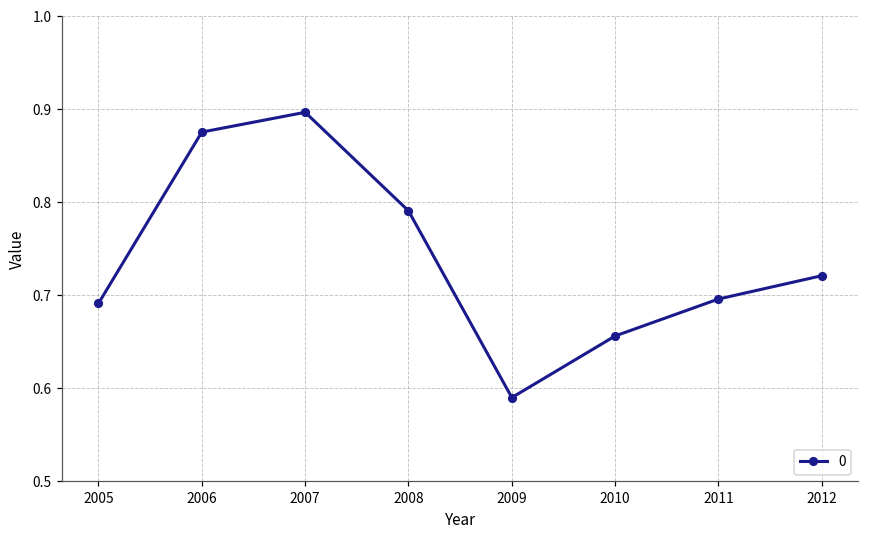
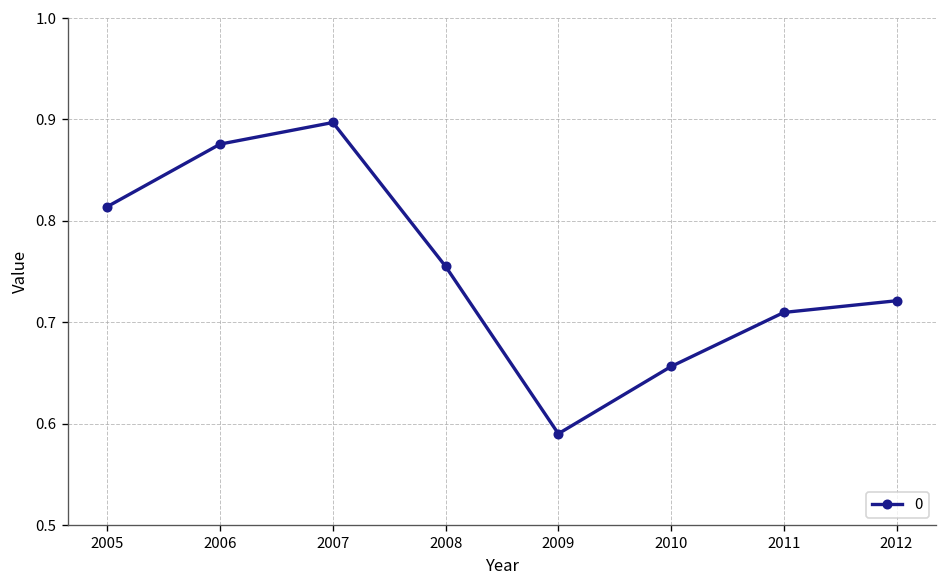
2005: 0.69 -> 0.81
2008: 0.79 -> 0.76
2011: 0.70 -> 0.71
